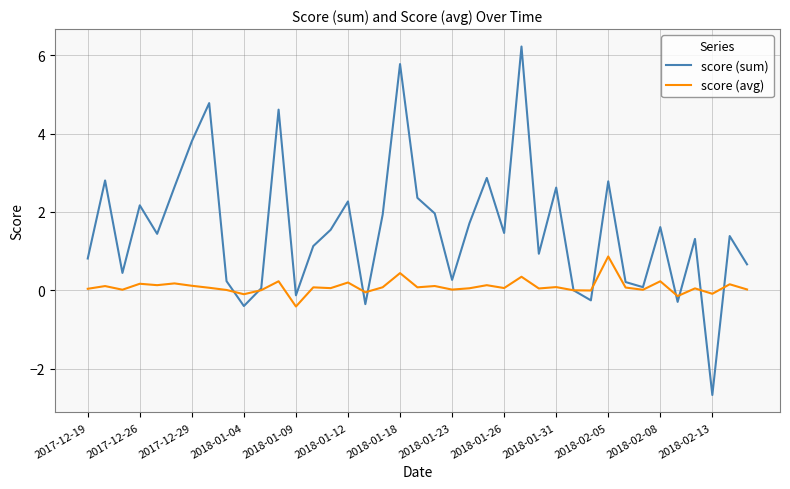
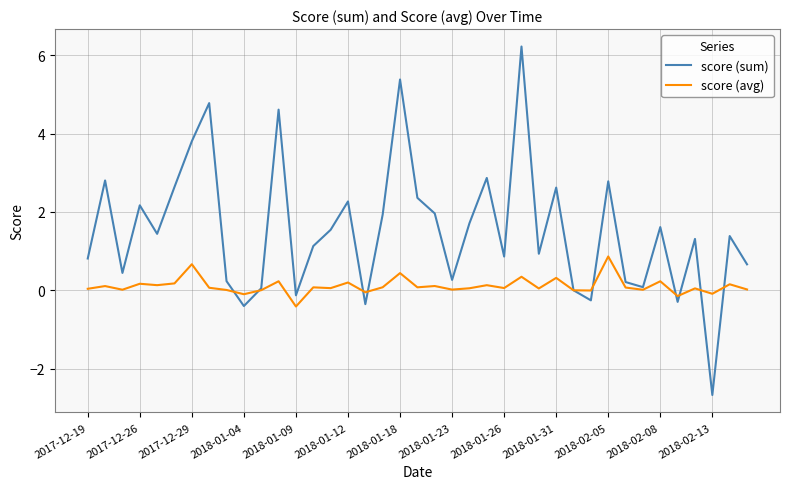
score (avg), 2017-12-29: 0.1 -> 0.7
score (sum), 2018-01-18: 5.8 -> 5.4
score (sum), 2018-01-26: 1.5 -> 0.9
score (avg), 2018-01-31: 0.1 -> 0.3
